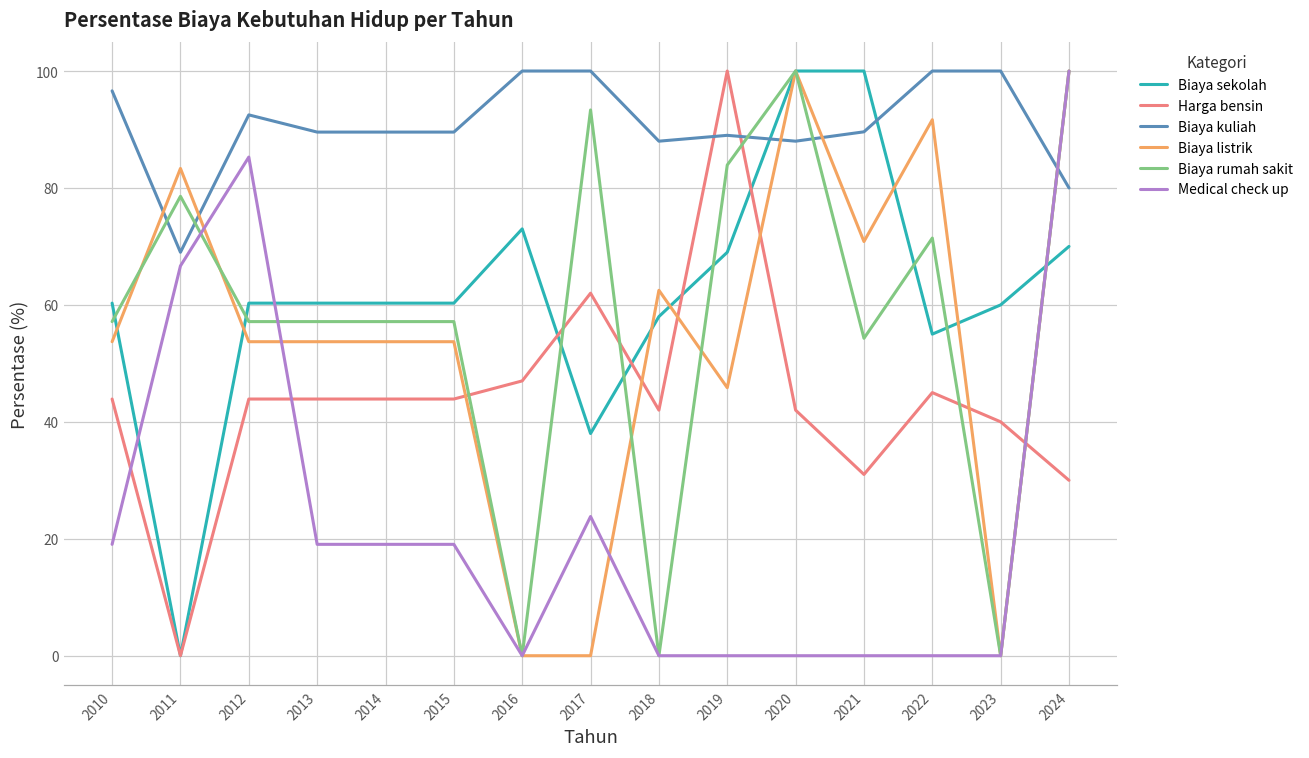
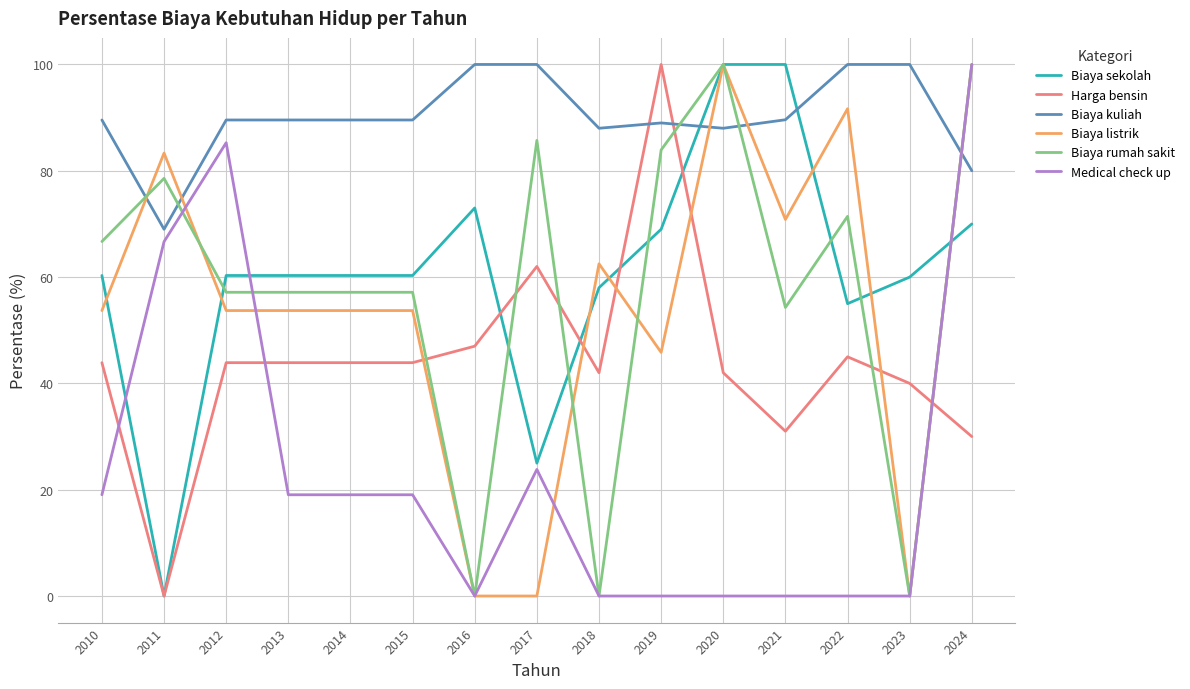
Biaya kuliah, 2010: 97 -> 90
Biaya rumah sakit, 2010: 57 -> 67
Biaya kuliah, 2012: 92 -> 90
Biaya sekolah, 2017: 38 -> 25
Biaya rumah sakit, 2017: 93 -> 86
